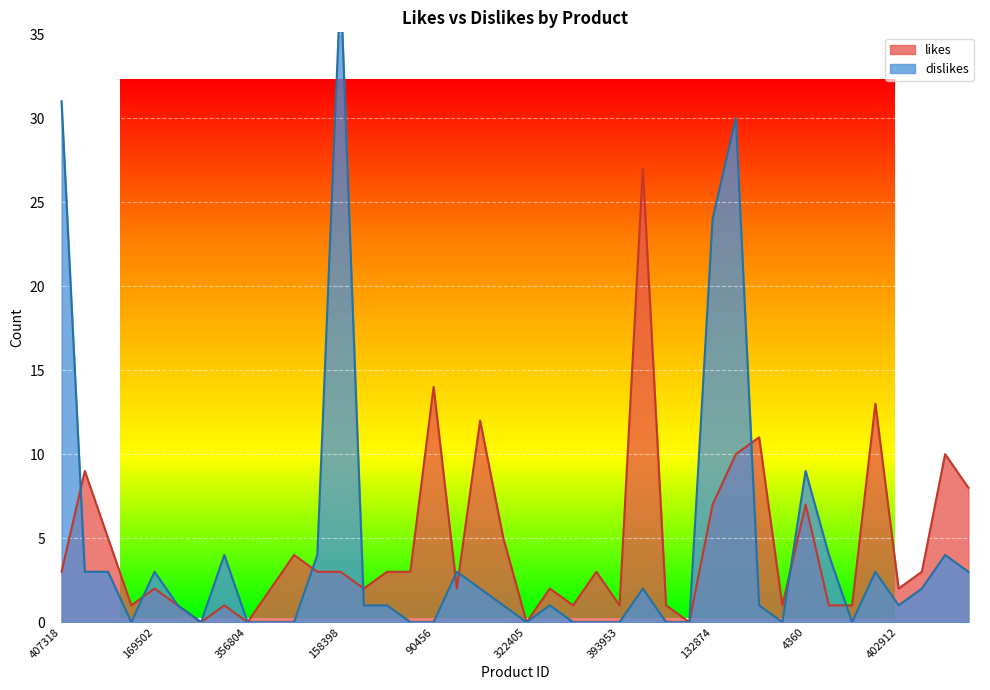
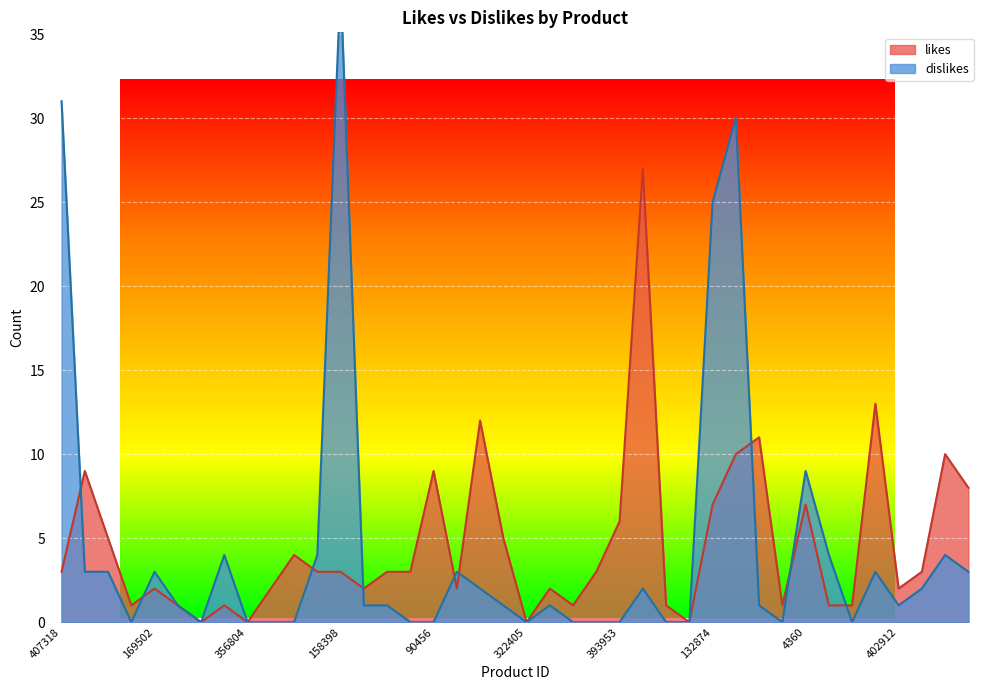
likes, 90456: 14 -> 9
likes, 393953: 1 -> 6
dislikes, 132874: 24 -> 25
